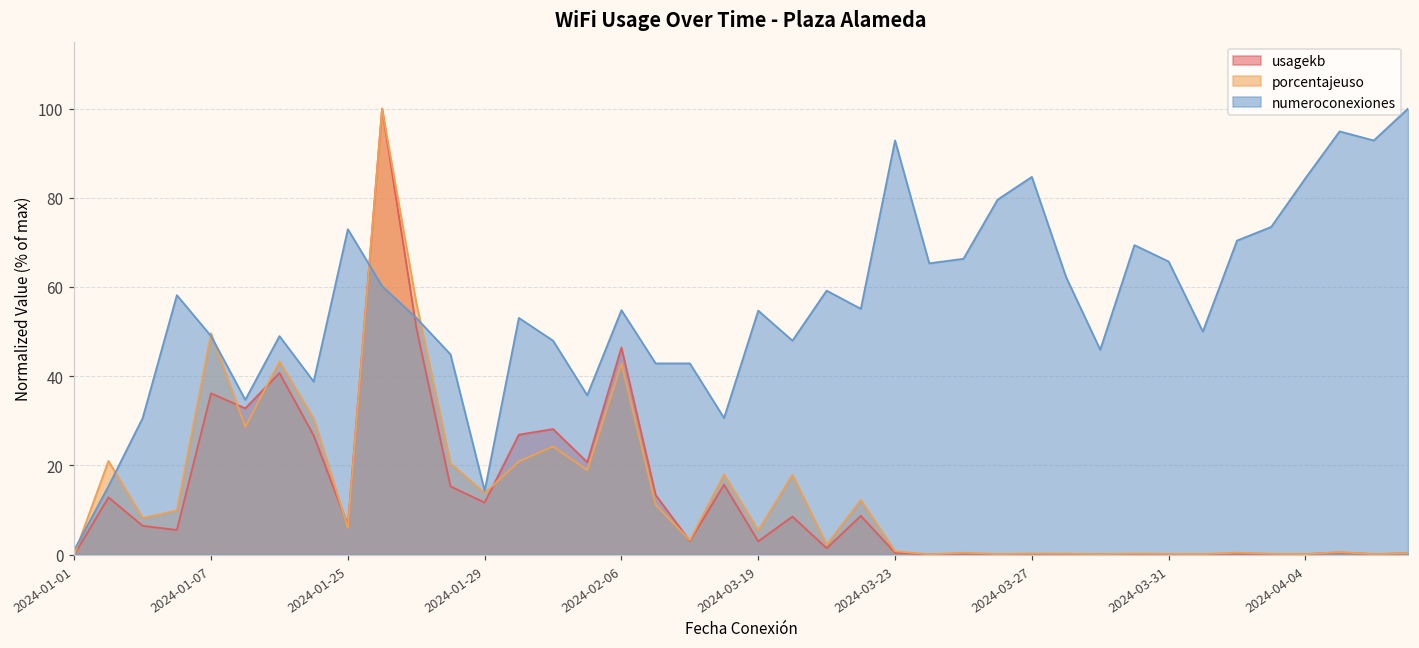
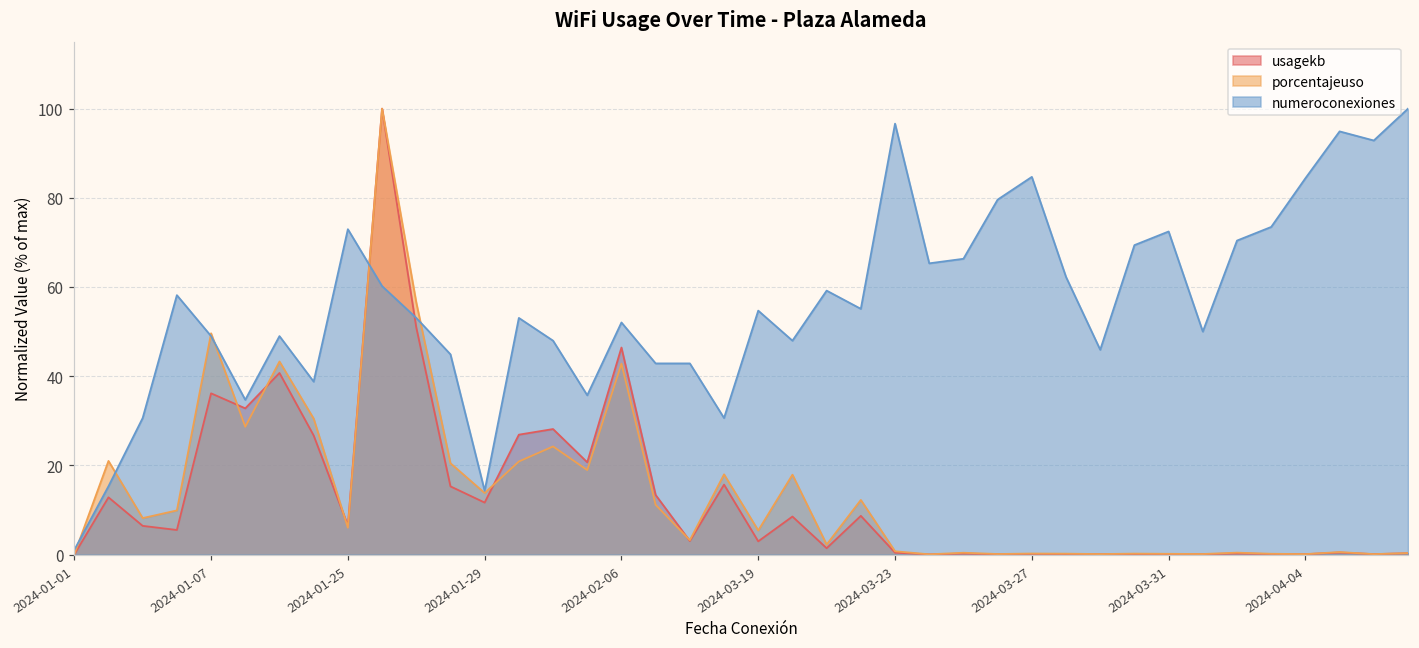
numeroconexiones, 2024-02-06: 55 -> 52
numeroconexiones, 2024-03-23: 93 -> 97
numeroconexiones, 2024-03-31: 66 -> 72
